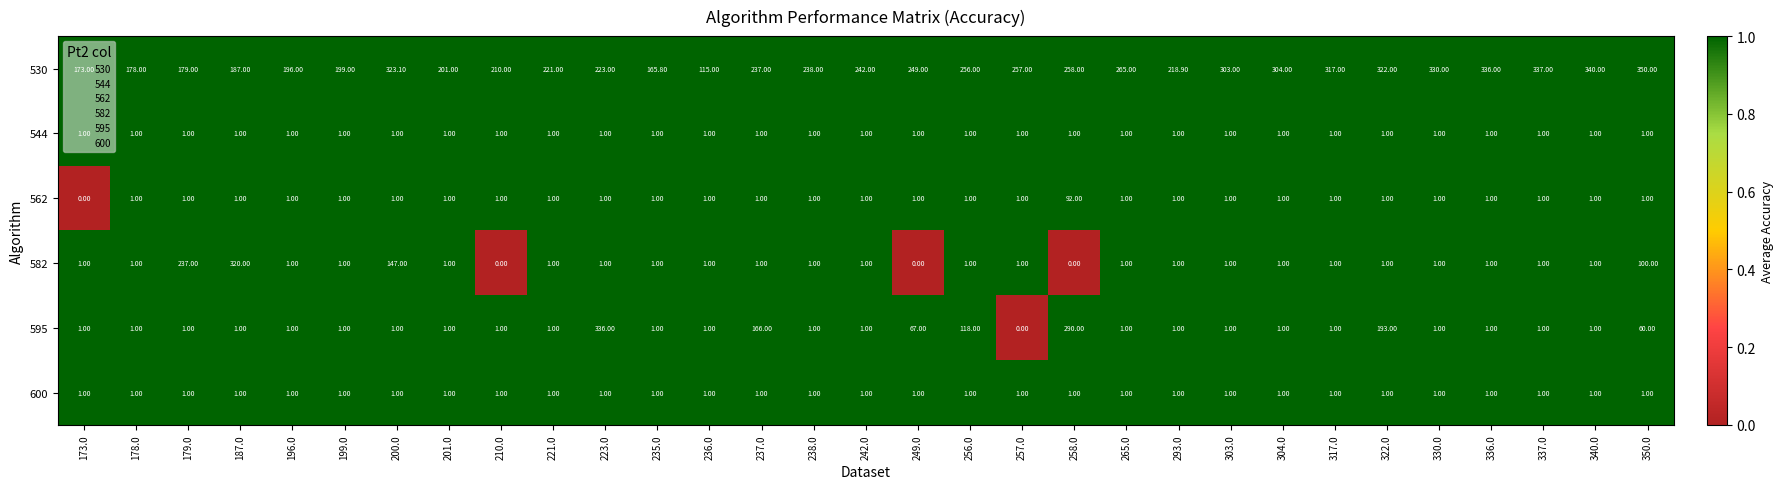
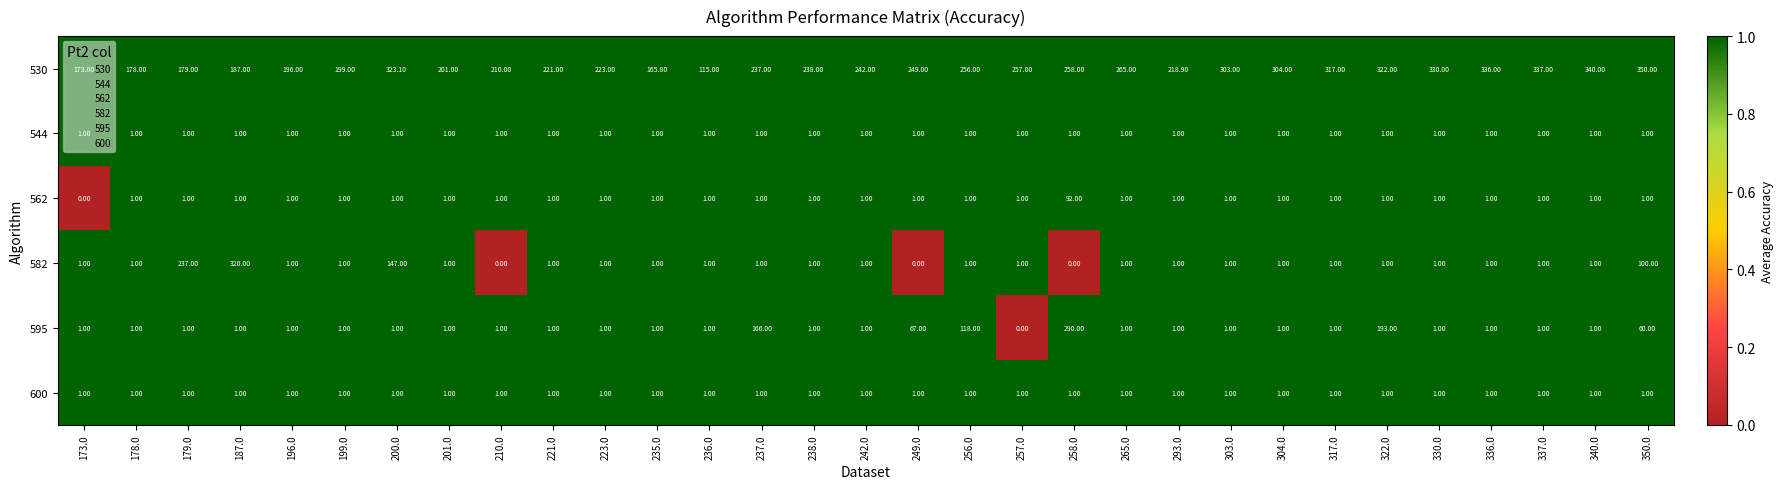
595, 223.0: 336.00 -> 1.00
